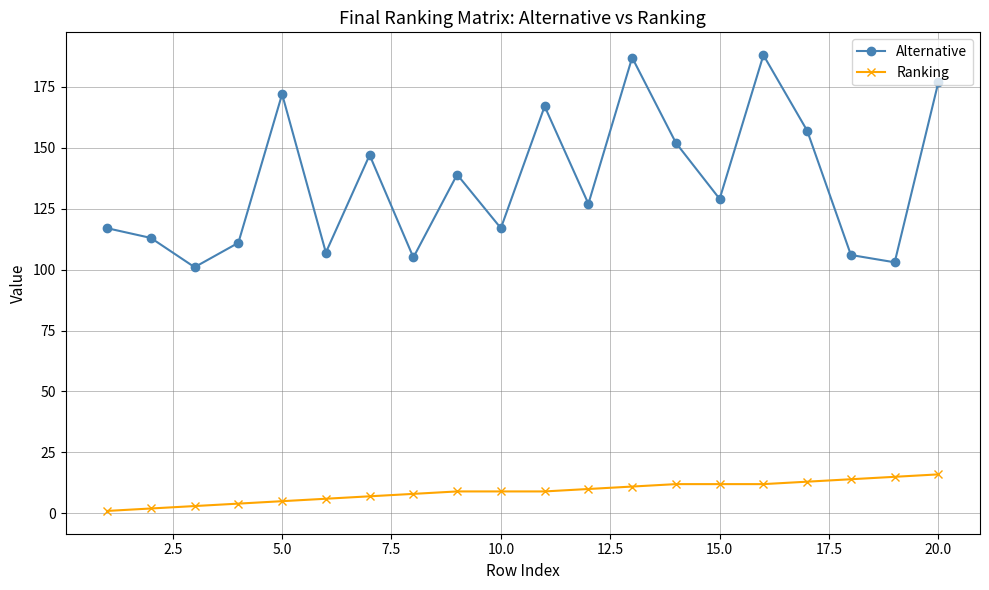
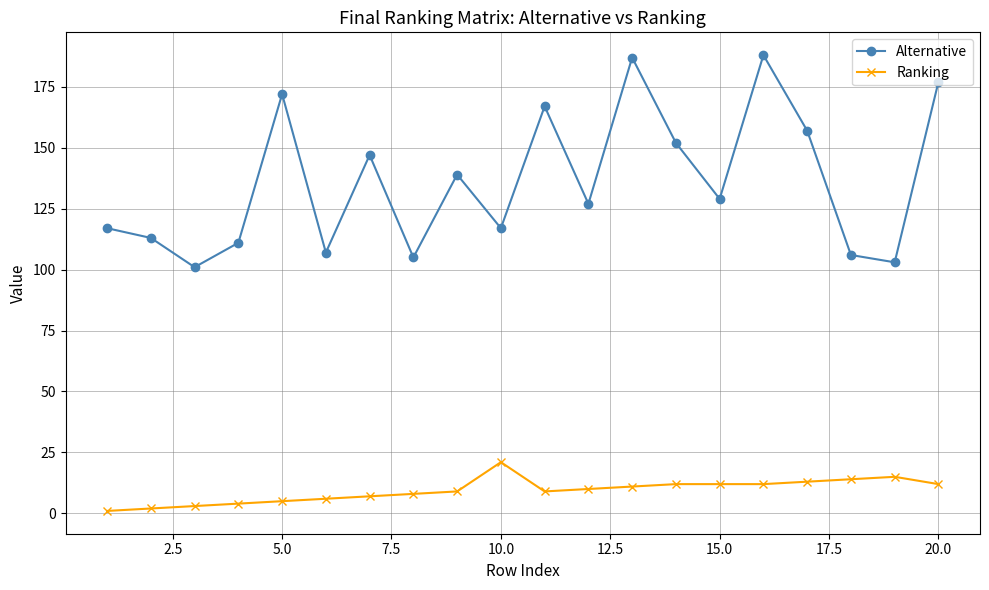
Ranking, 10.0: 9 -> 21
Ranking, 20.0: 16 -> 12
